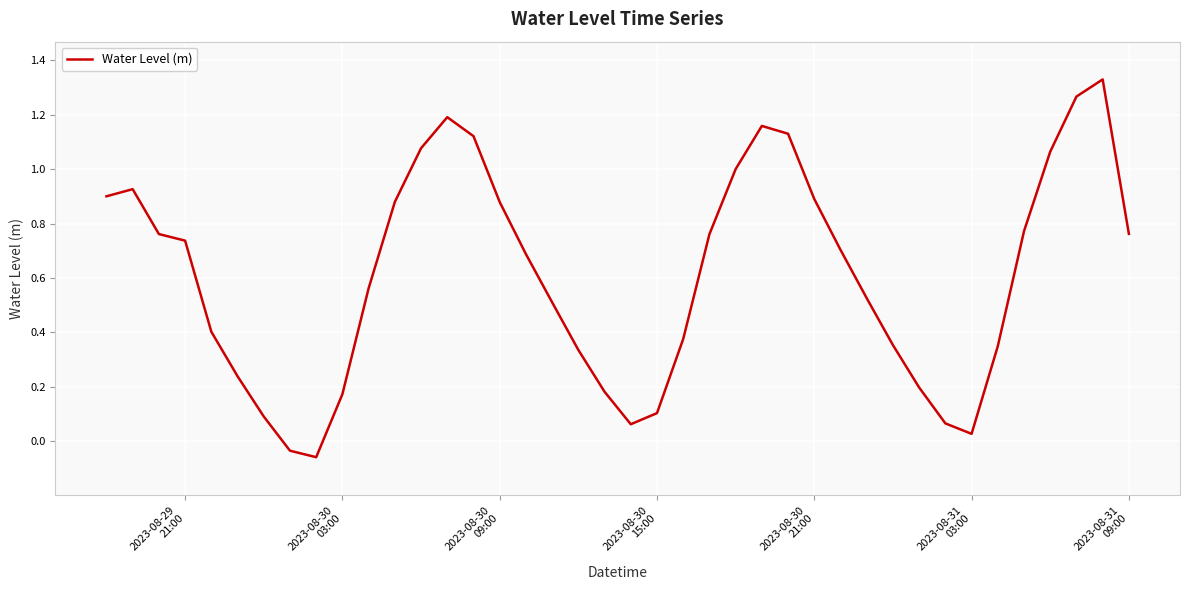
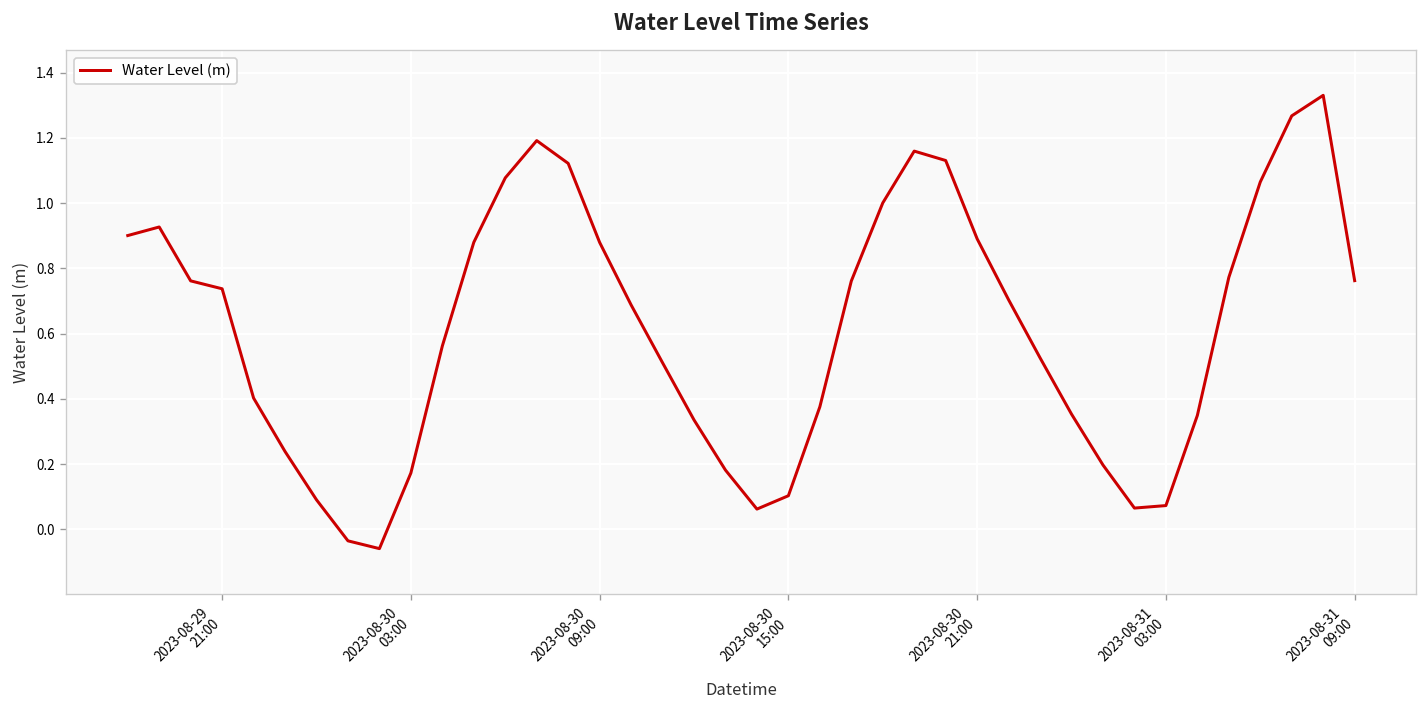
2023-08-31 03:00: 0.03 -> 0.07
